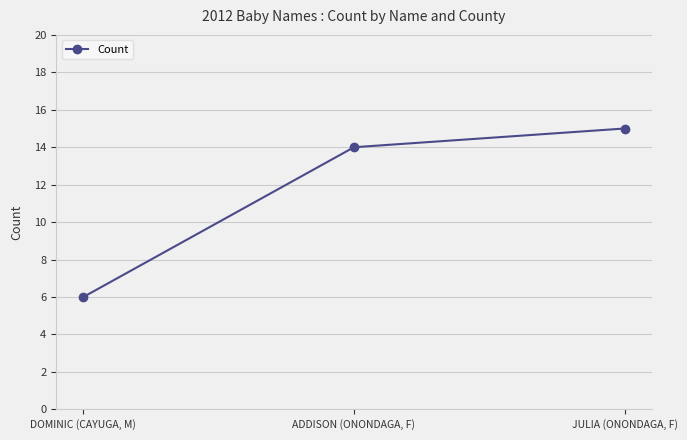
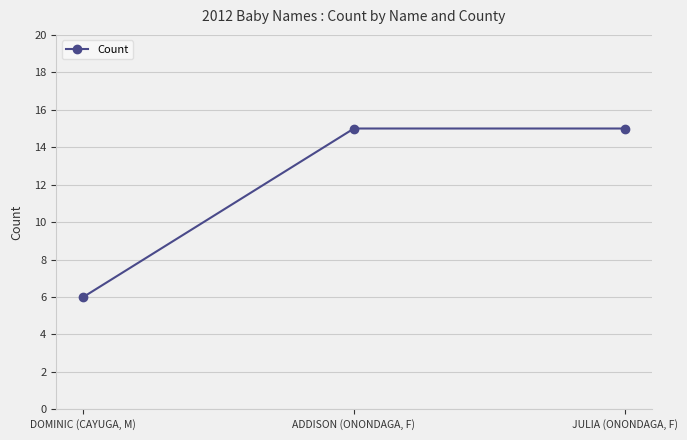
ADDISON (ONONDAGA, F): 14 -> 15
